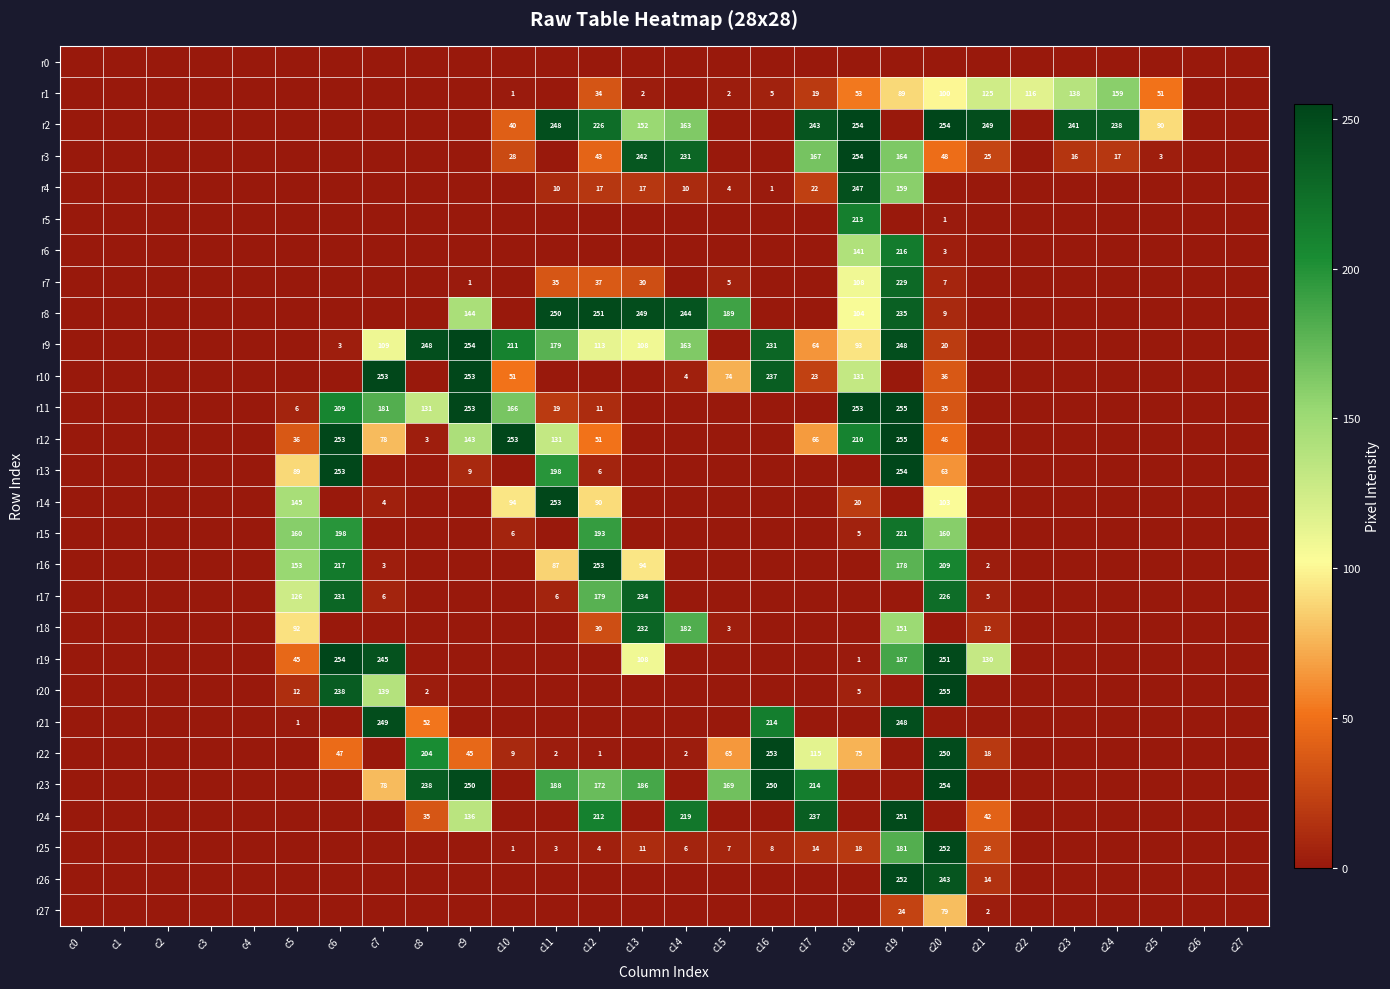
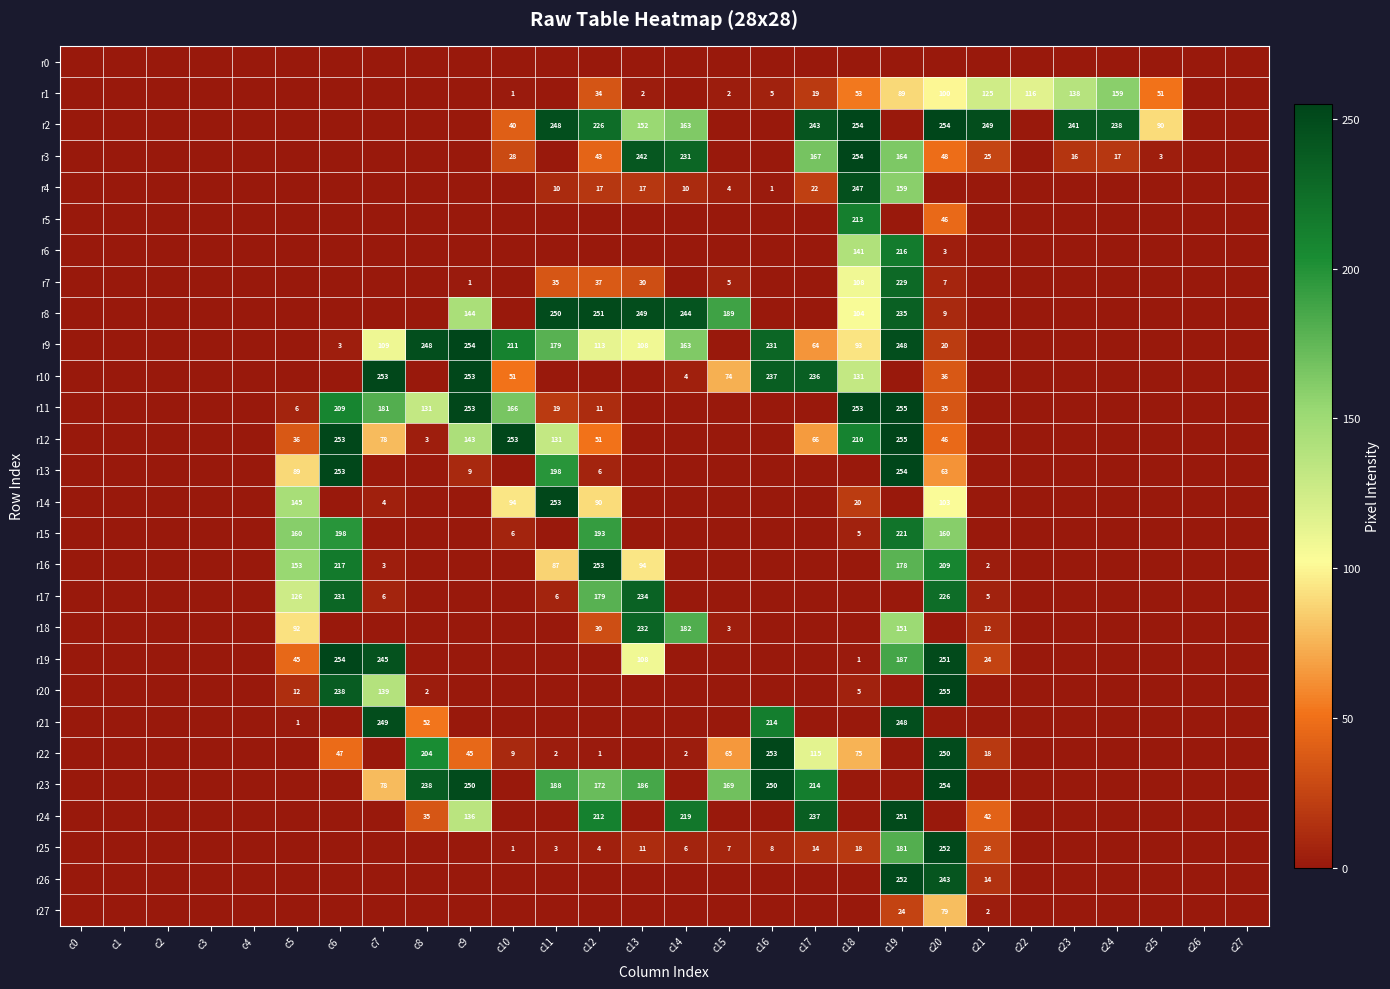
r5, c20: 1 -> 46
r10, c17: 23 -> 236
r19, c21: 130 -> 24
